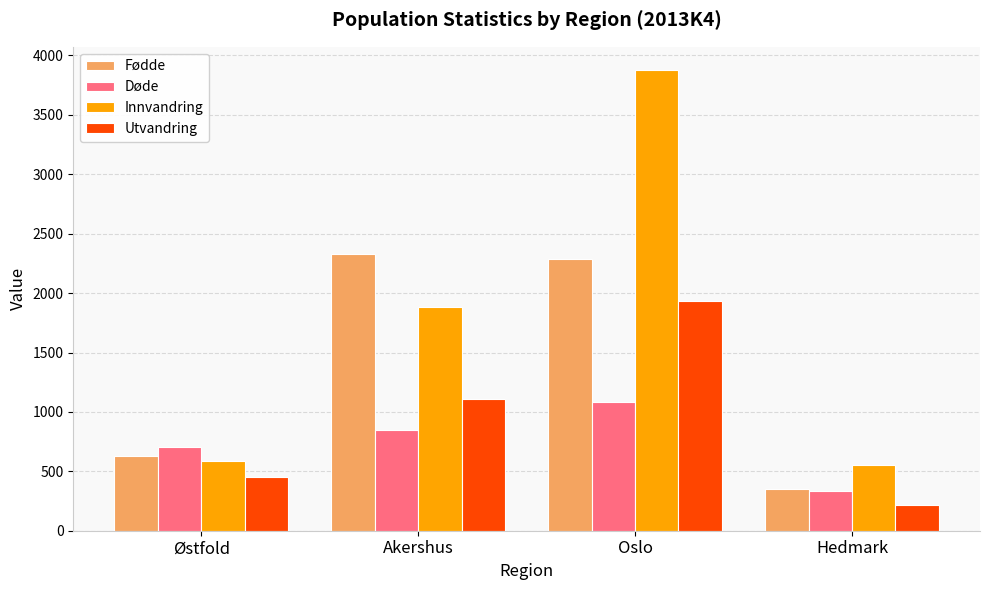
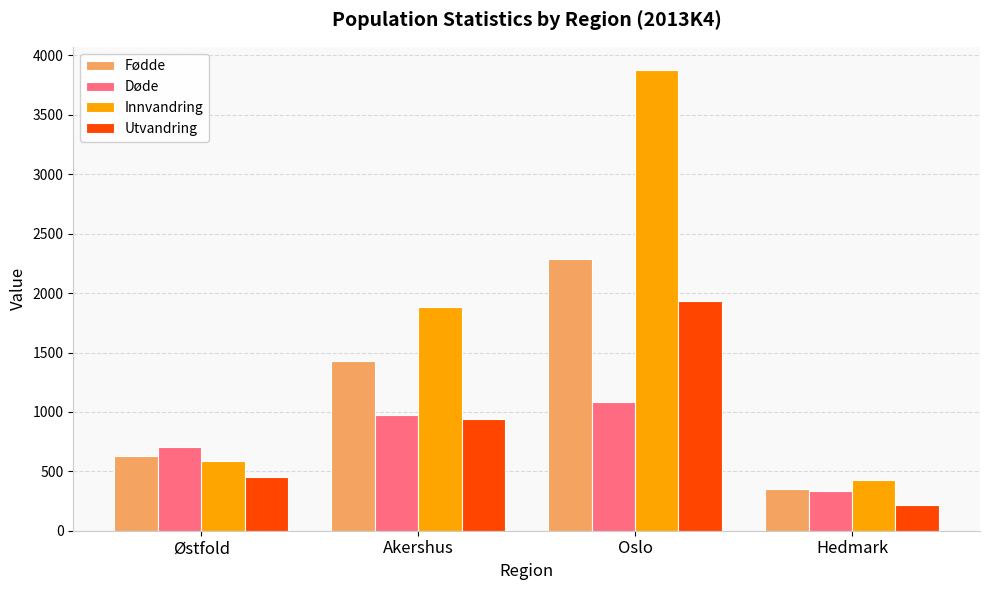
Fødde, Akershus: 2330 -> 1430
Døde, Akershus: 850 -> 980
Utvandring, Akershus: 1110 -> 940
Innvandring, Hedmark: 550 -> 430
